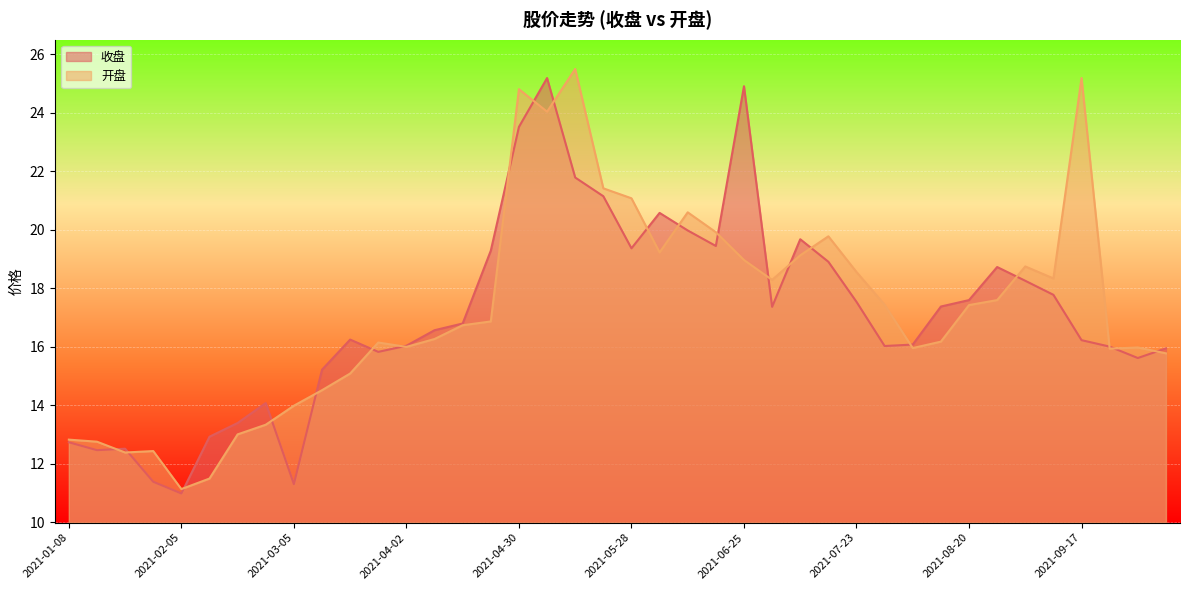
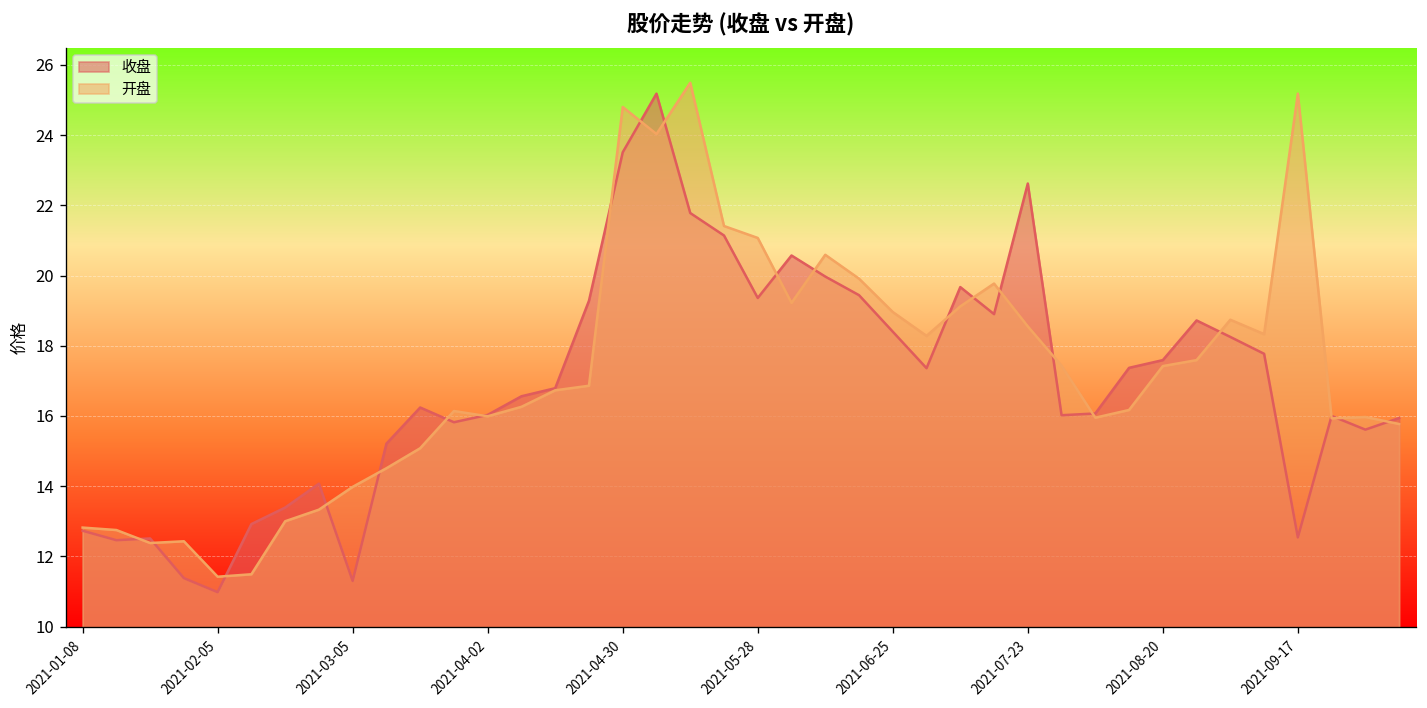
开盘, 2021-02-05: 11.1 -> 11.4
收盘, 2021-06-25: 24.9 -> 18.4
收盘, 2021-07-23: 17.5 -> 22.6
收盘, 2021-09-17: 16.2 -> 12.5
